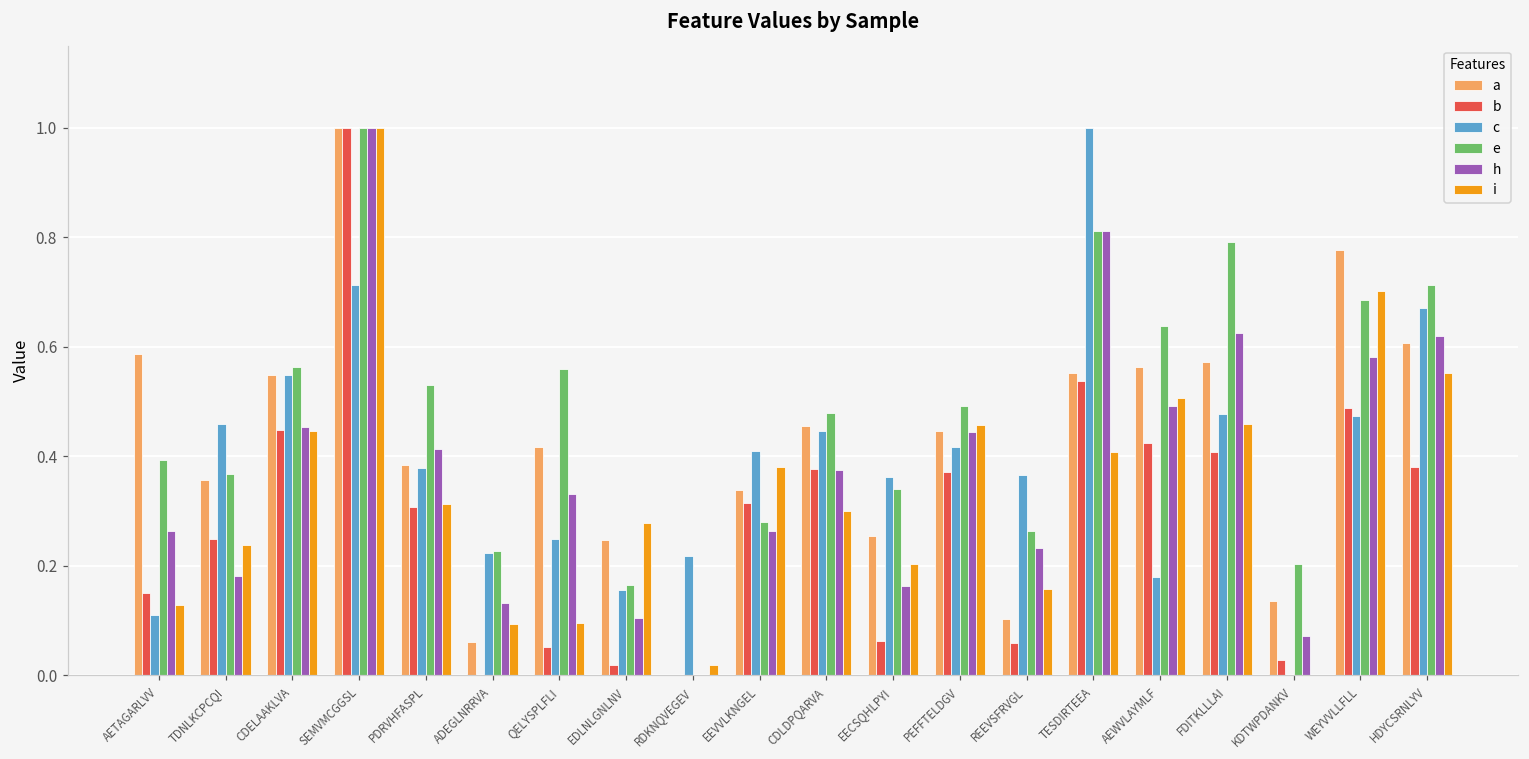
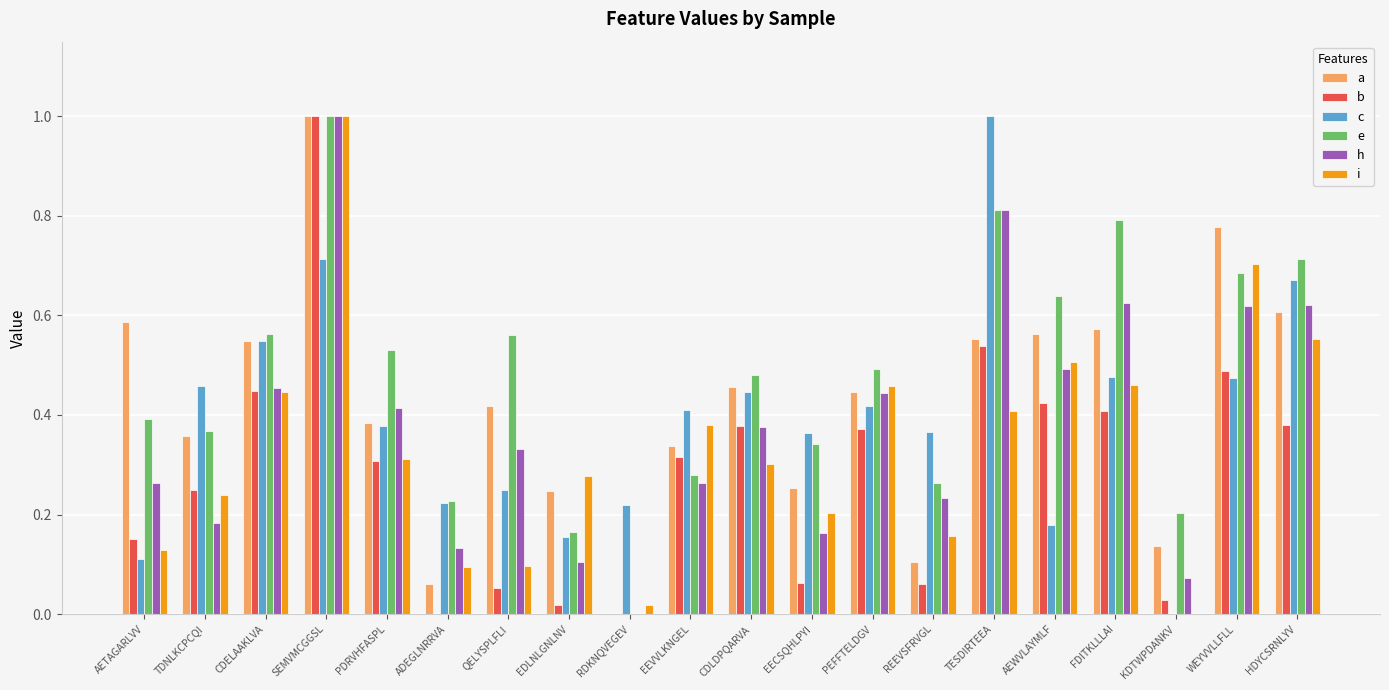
h, WEYVVLLFLL: 0.58 -> 0.62
